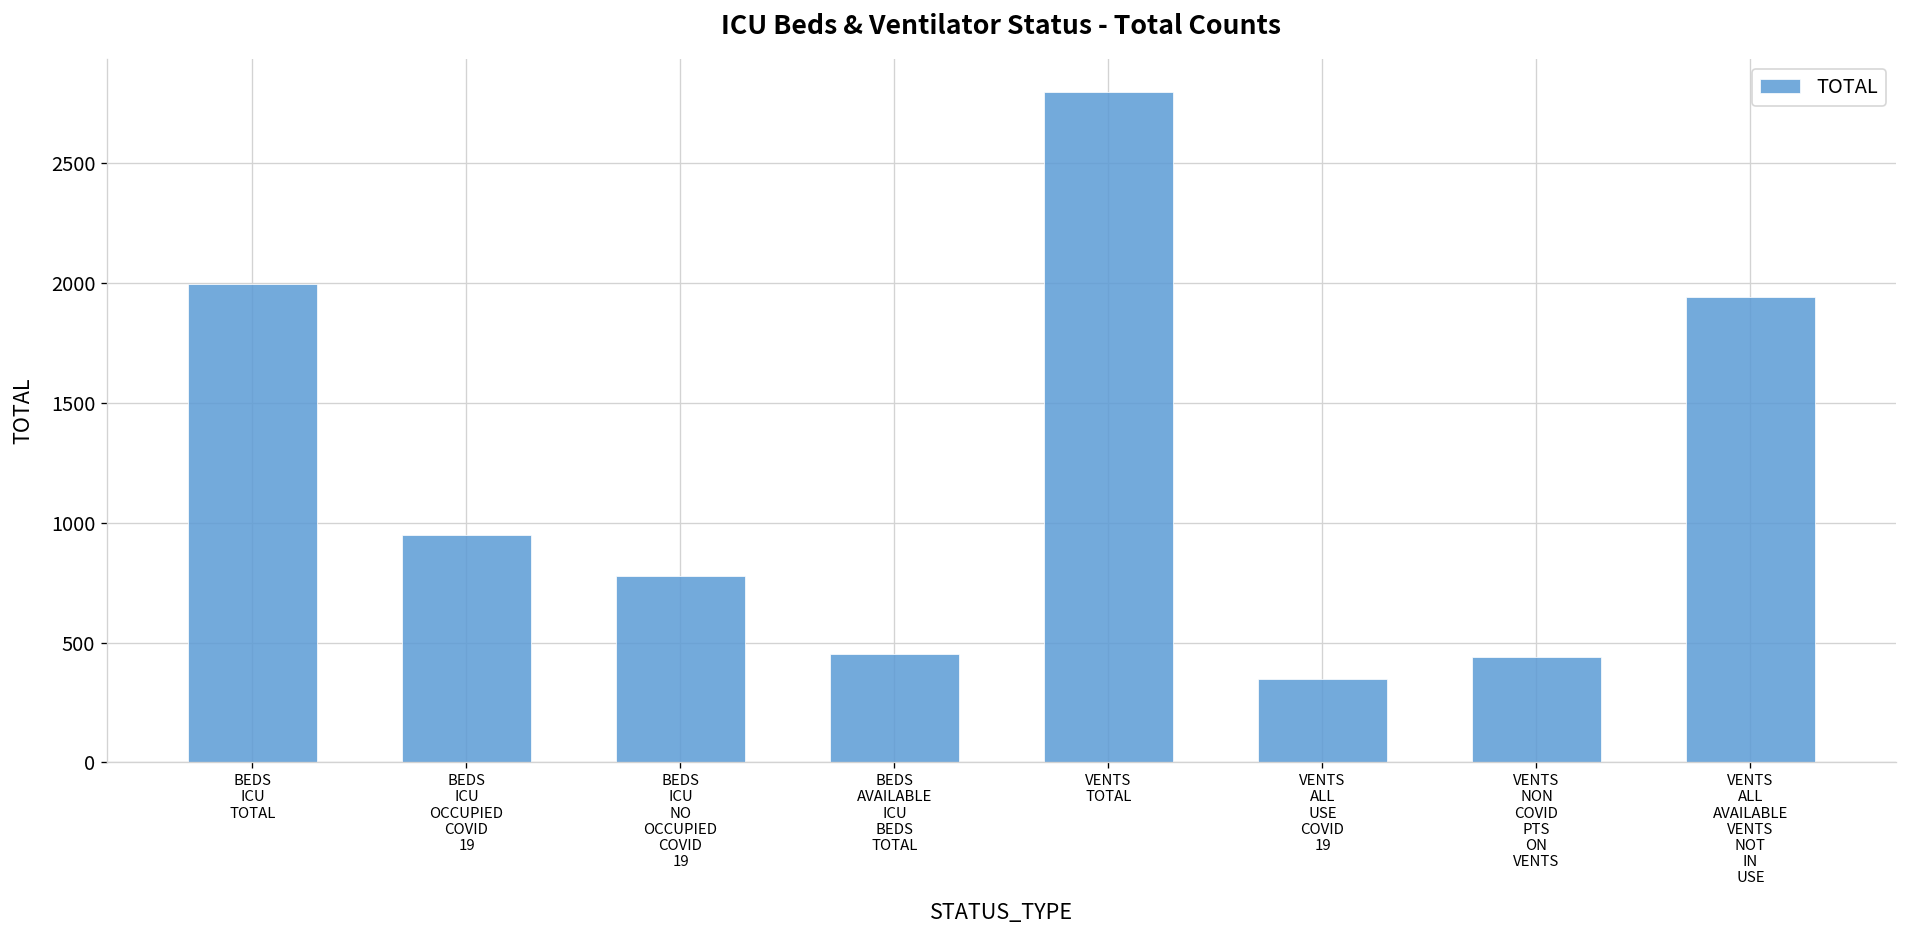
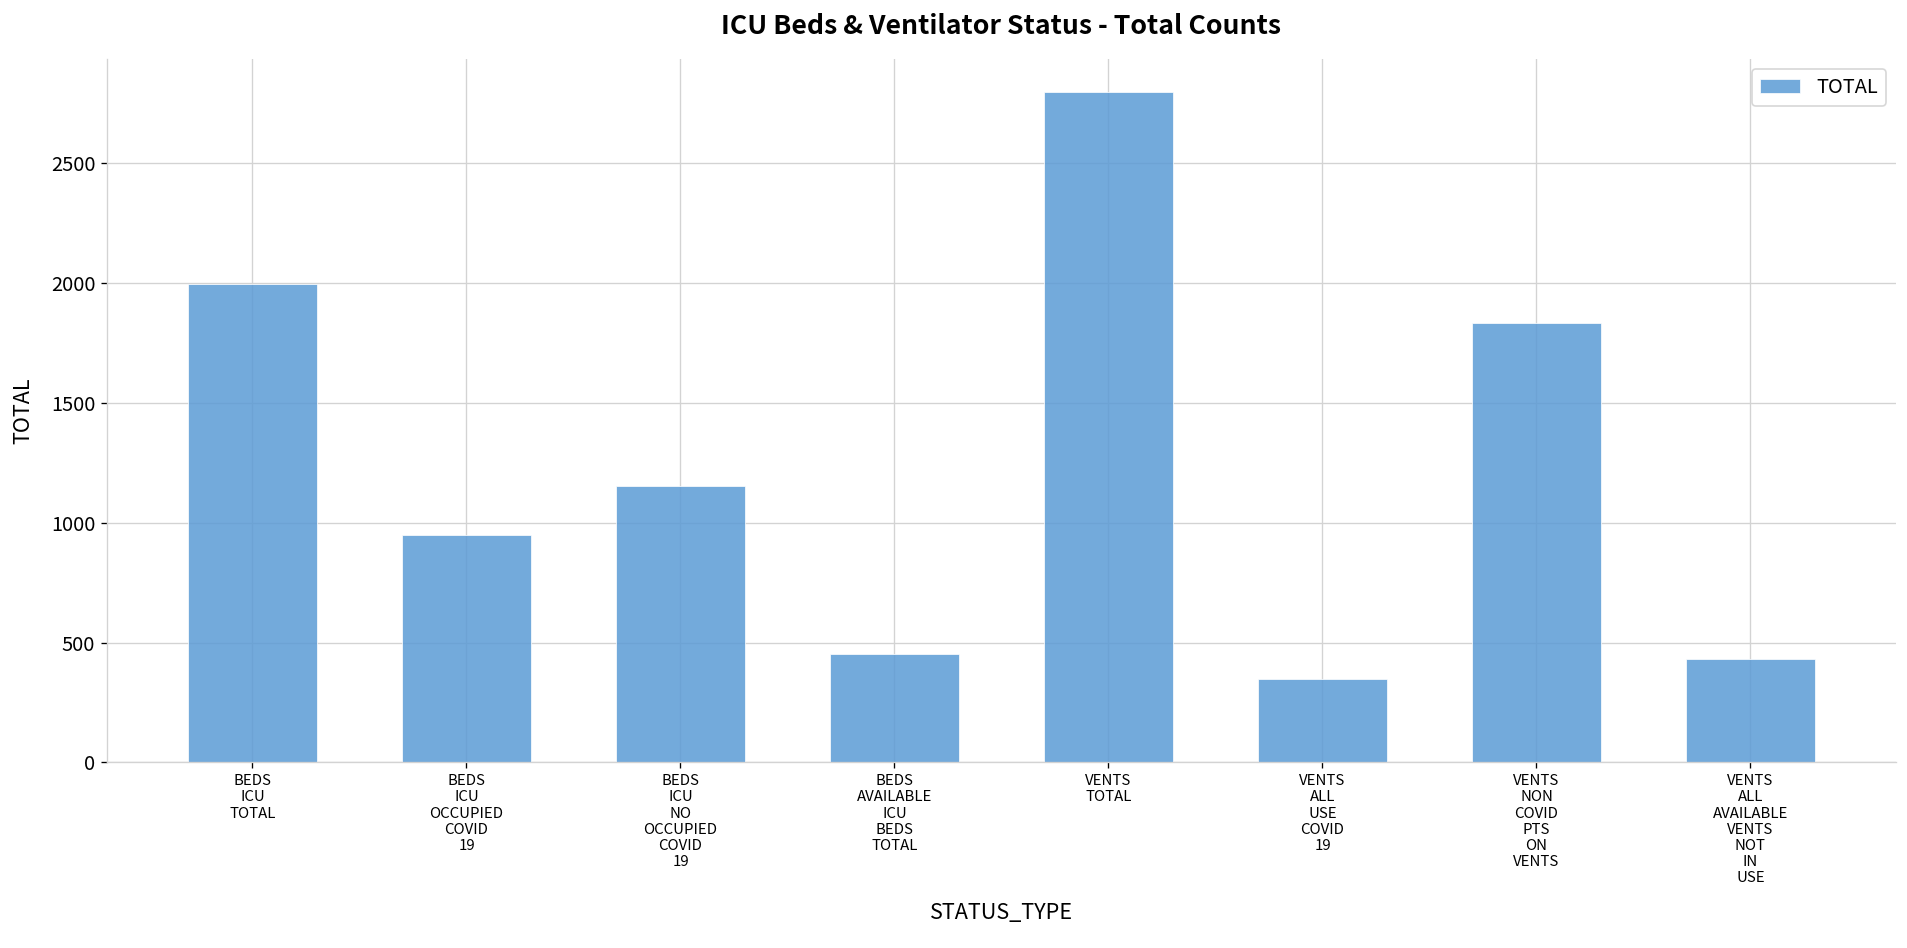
BEDS ICU NO OCCUPIED COVID 19: 780 -> 1150
VENTS NON COVID PTS ON VENTS: 440 -> 1830
VENTS ALL AVAILABLE VENTS NOT IN USE: 1940 -> 430
